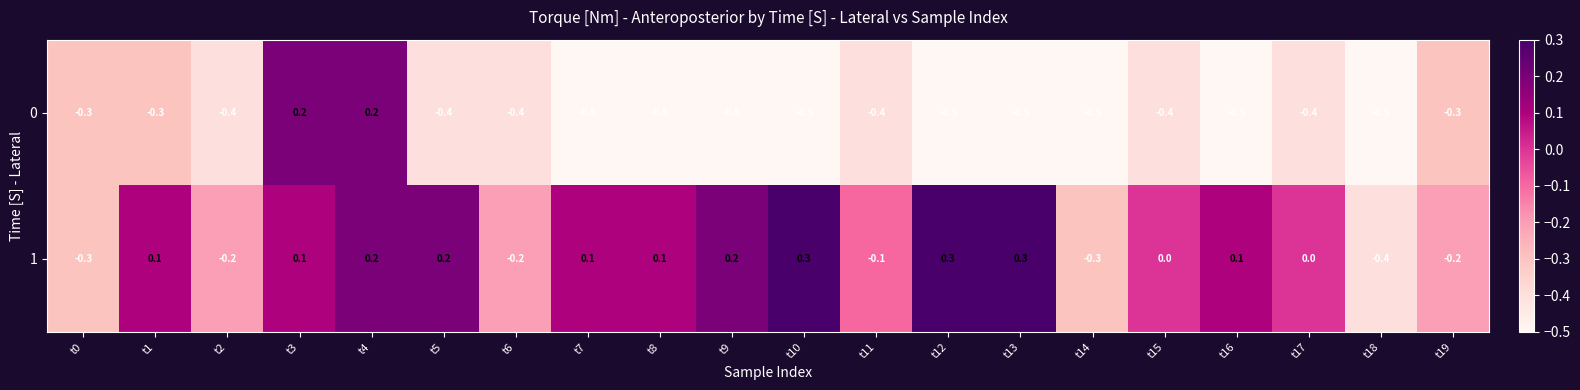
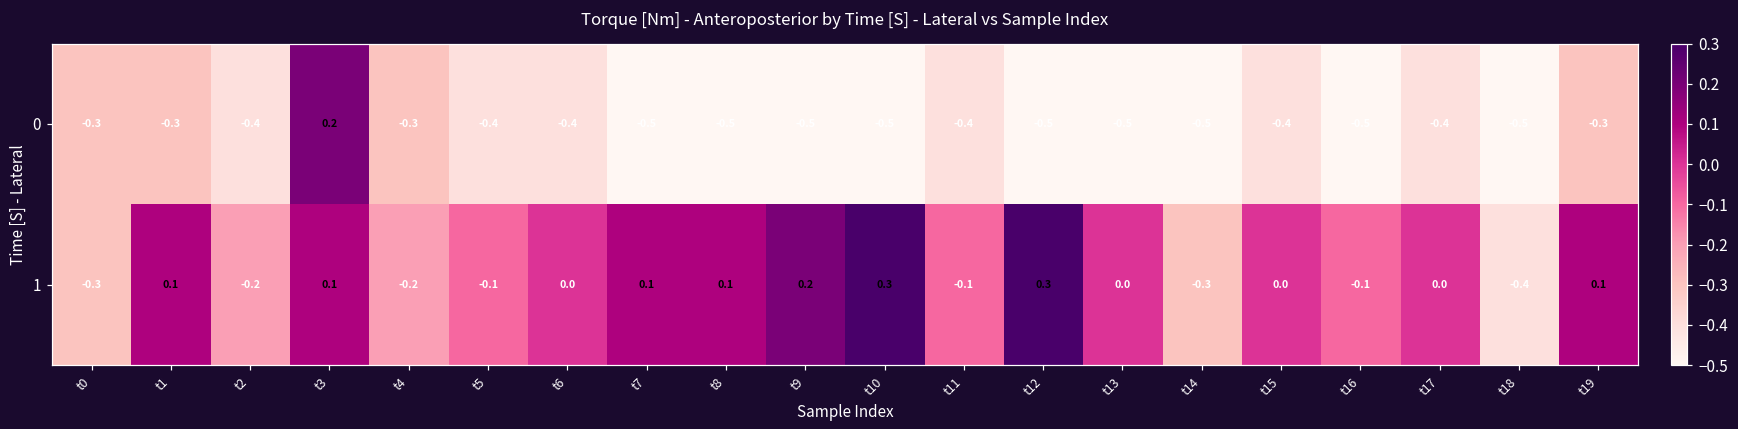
0, t4: 0.2 -> -0.3
1, t4: 0.2 -> -0.2
1, t5: 0.2 -> -0.1
1, t6: -0.2 -> 0.0
1, t13: 0.3 -> 0.0
1, t16: 0.1 -> -0.1
1, t19: -0.2 -> 0.1
